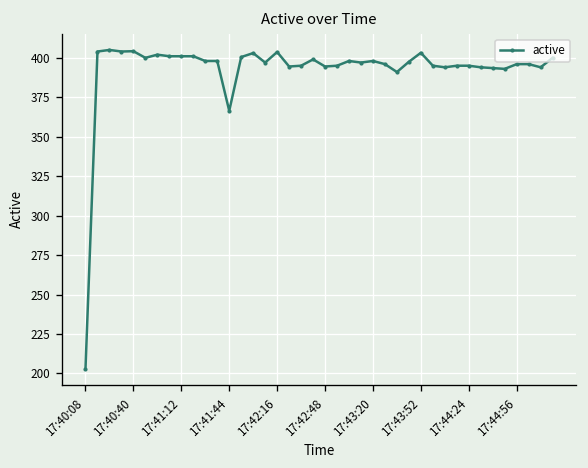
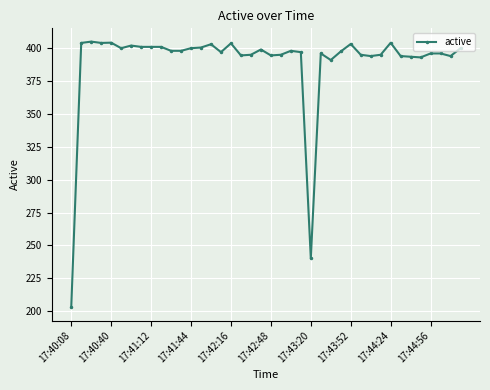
17:41:44: 366 -> 400
17:43:20: 398 -> 240
17:44:24: 395 -> 404
